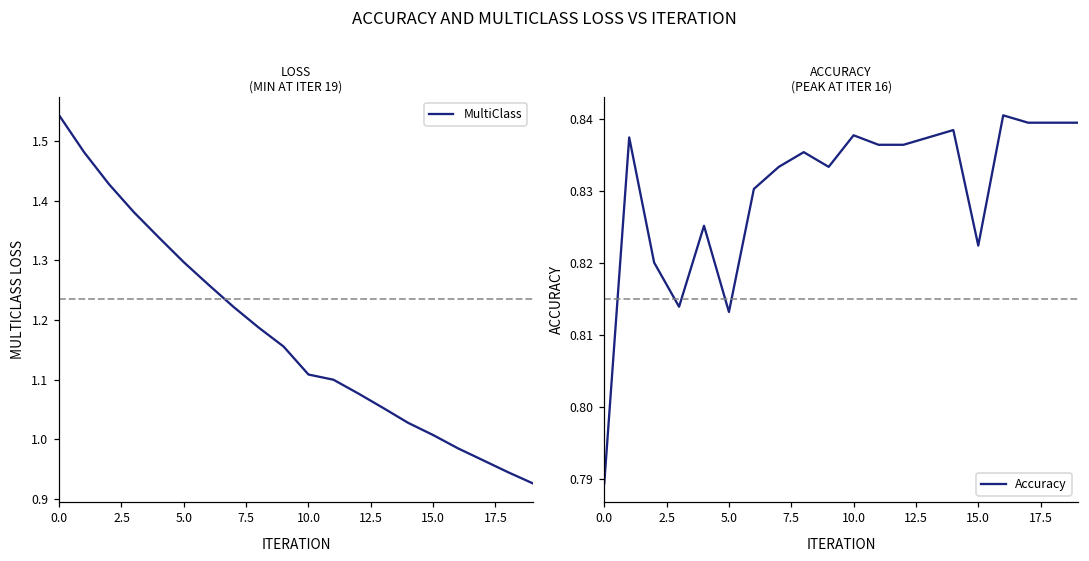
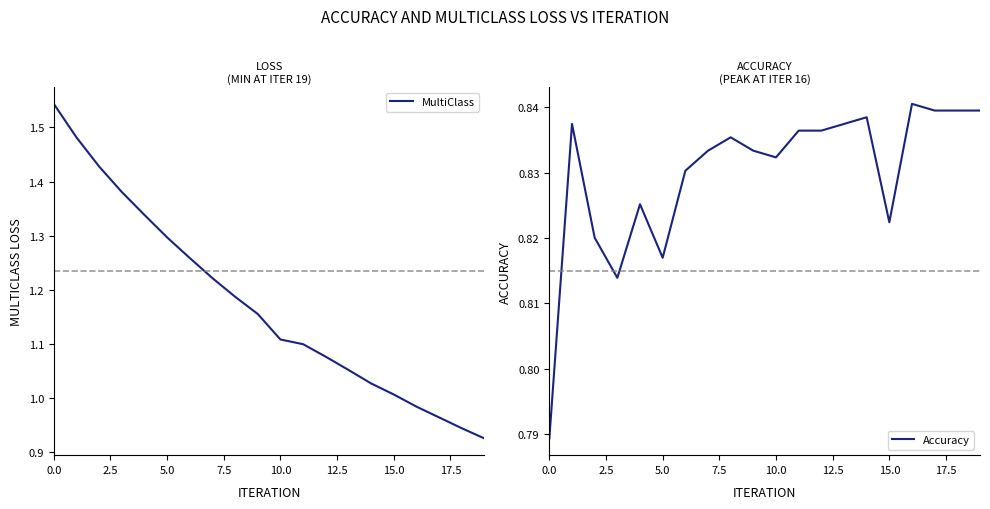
ACCURACY (PEAK AT ITER 16), 5.0: 0.813 -> 0.817
ACCURACY (PEAK AT ITER 16), 10.0: 0.838 -> 0.832
